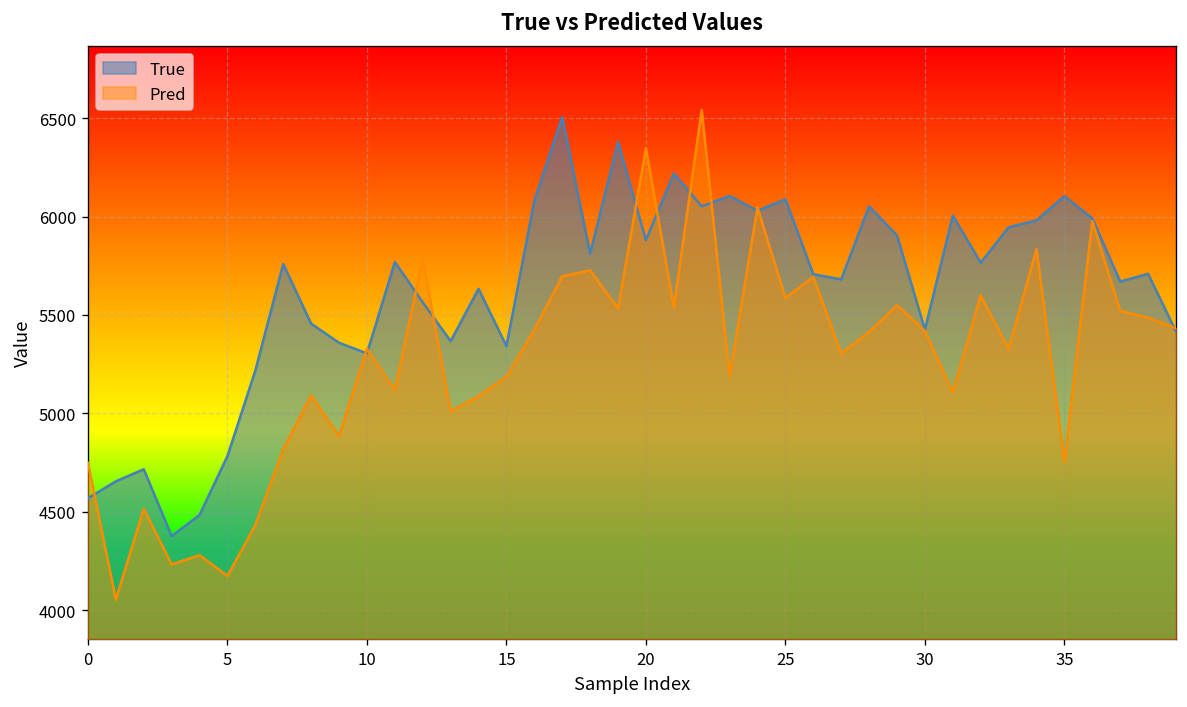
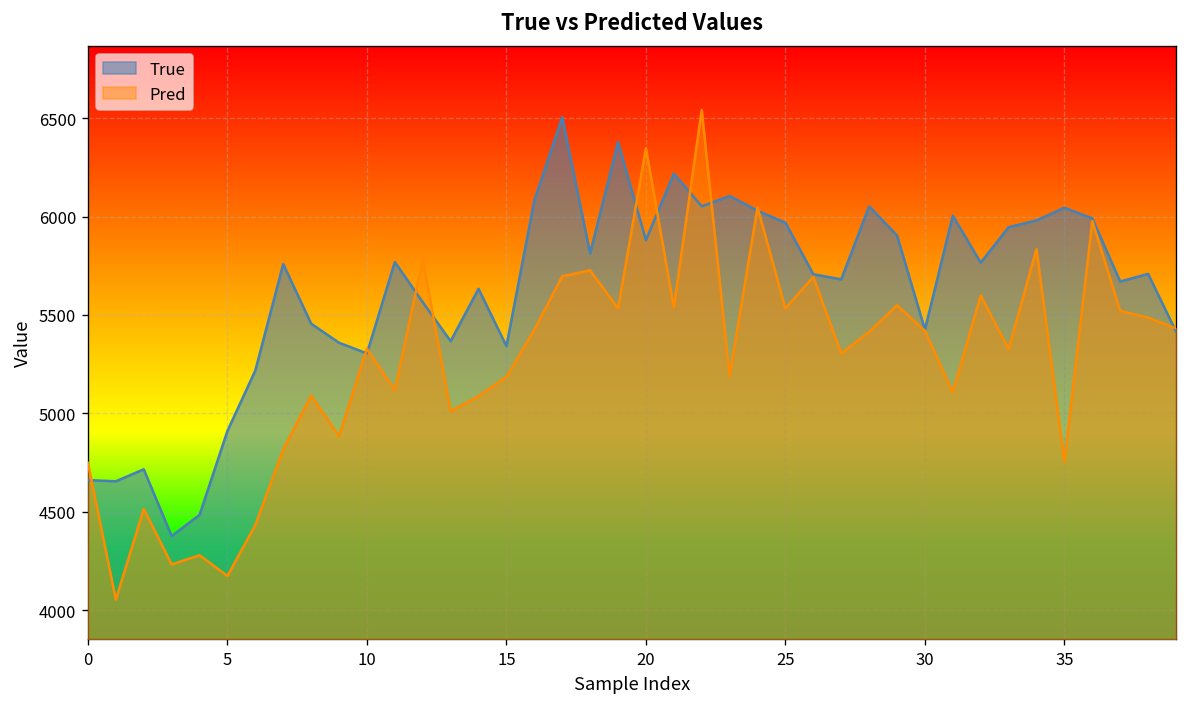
True, 0: 4570 -> 4660
True, 5: 4780 -> 4910
True, 25: 6090 -> 5970
Pred, 25: 5590 -> 5530
True, 35: 6100 -> 6050
